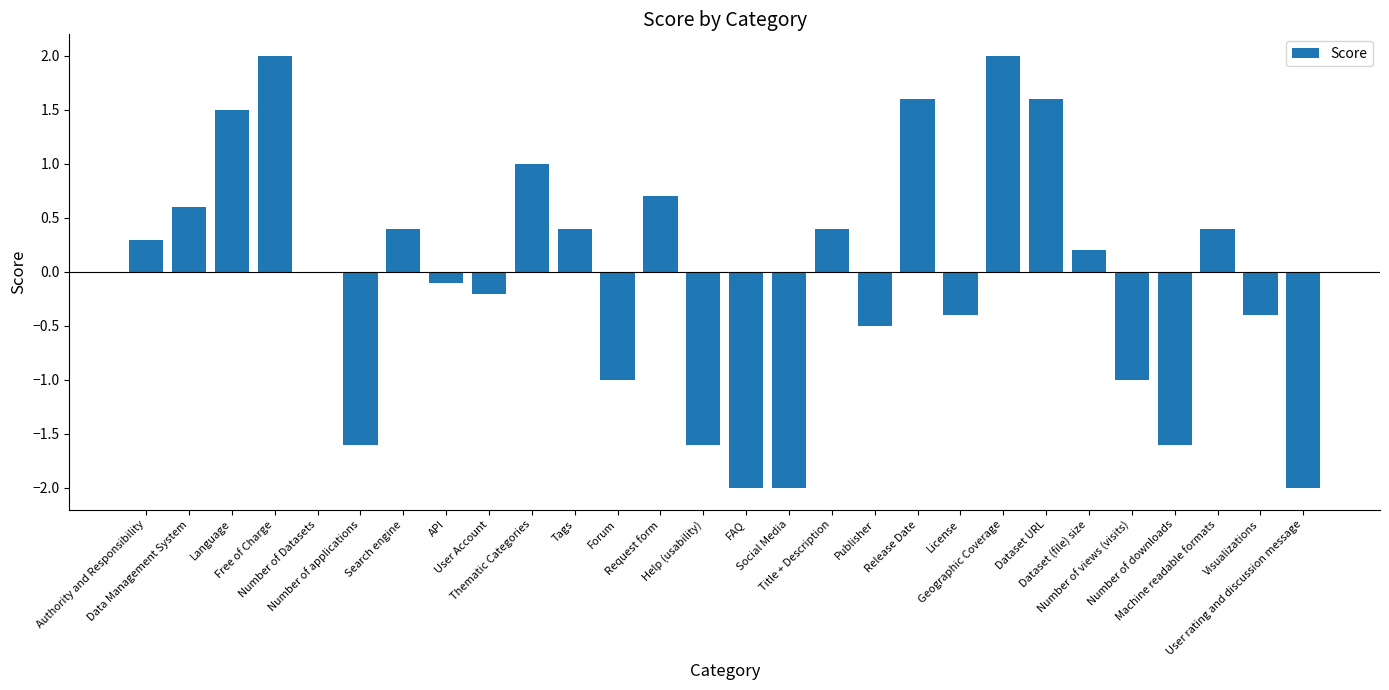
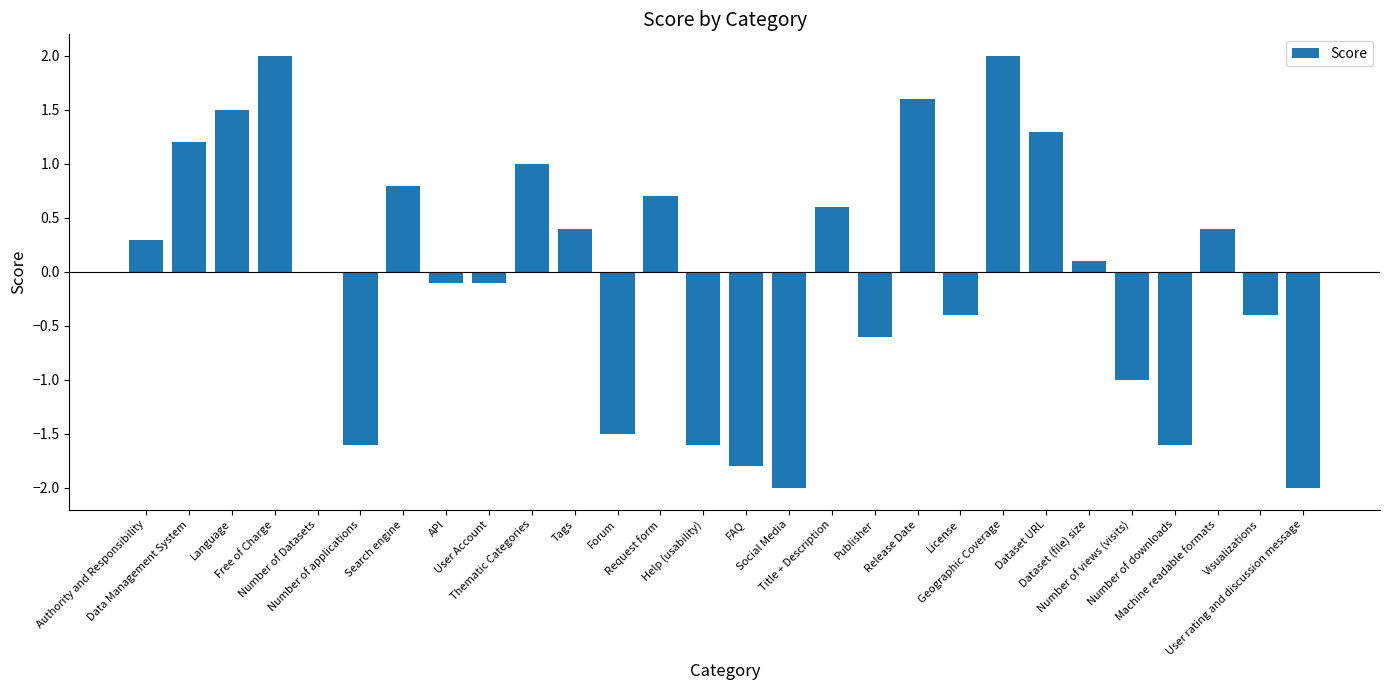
Data Management System: 0.6 -> 1.2
Search engine: 0.4 -> 0.8
User Account: -0.2 -> -0.1
Forum: -1.0 -> -1.5
FAQ: -2.0 -> -1.8
Title + Description: 0.4 -> 0.6
Publisher: -0.5 -> -0.6
Dataset URL: 1.6 -> 1.3
Dataset (file) size: 0.2 -> 0.1
